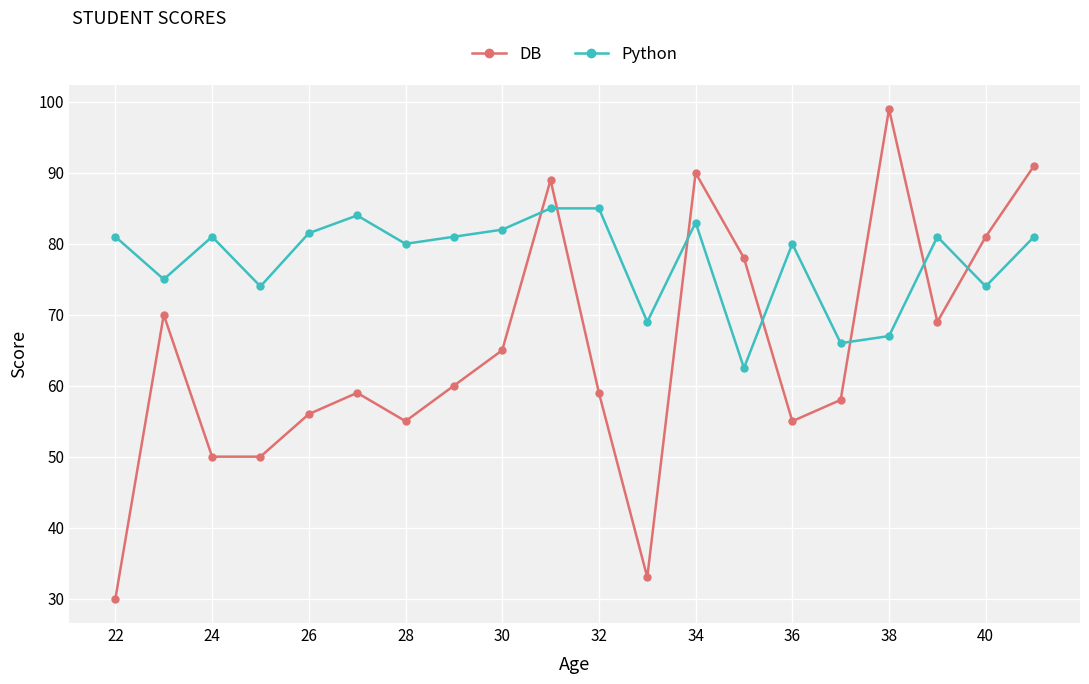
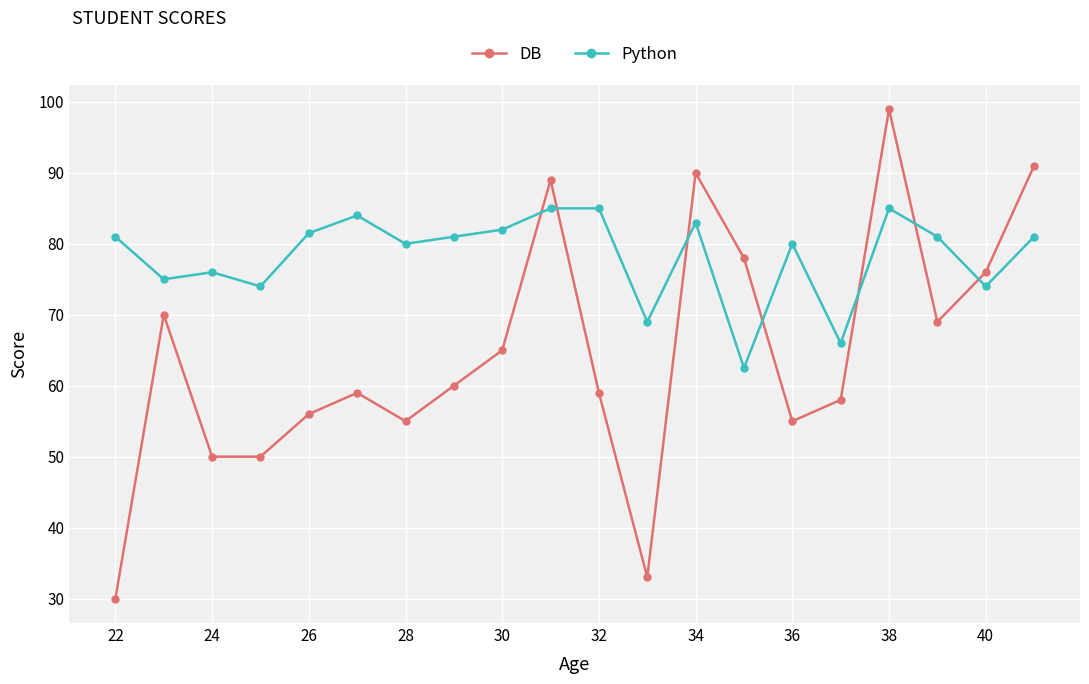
Python, 24: 81 -> 76
Python, 38: 67 -> 85
DB, 40: 81 -> 76
